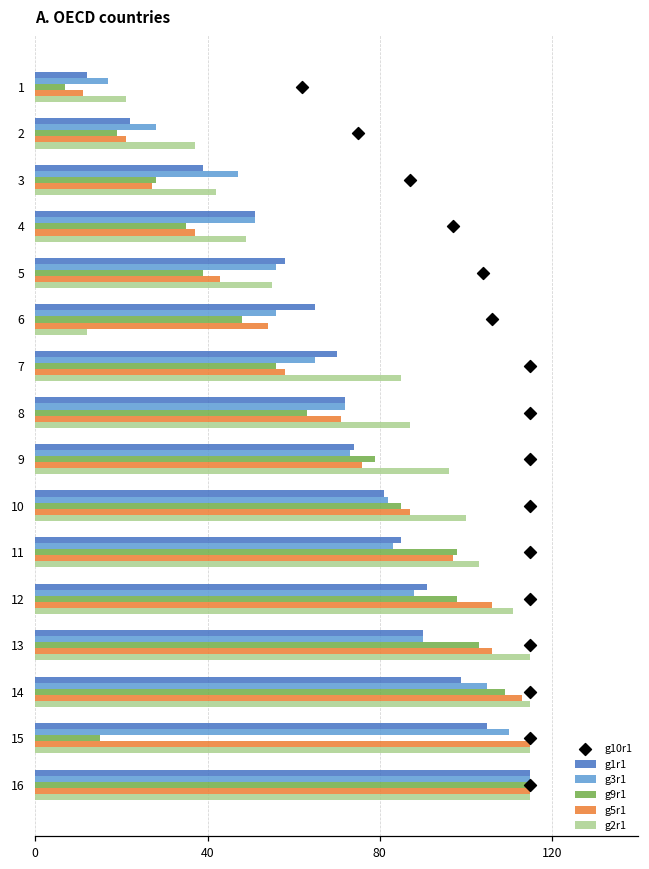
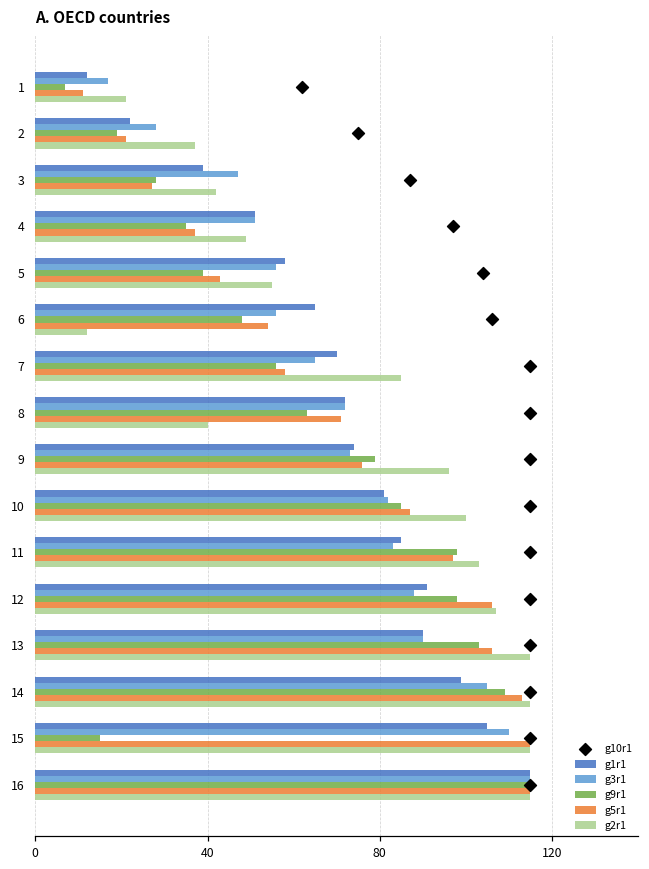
g2r1, 8: 87 -> 40
g2r1, 12: 111 -> 107
